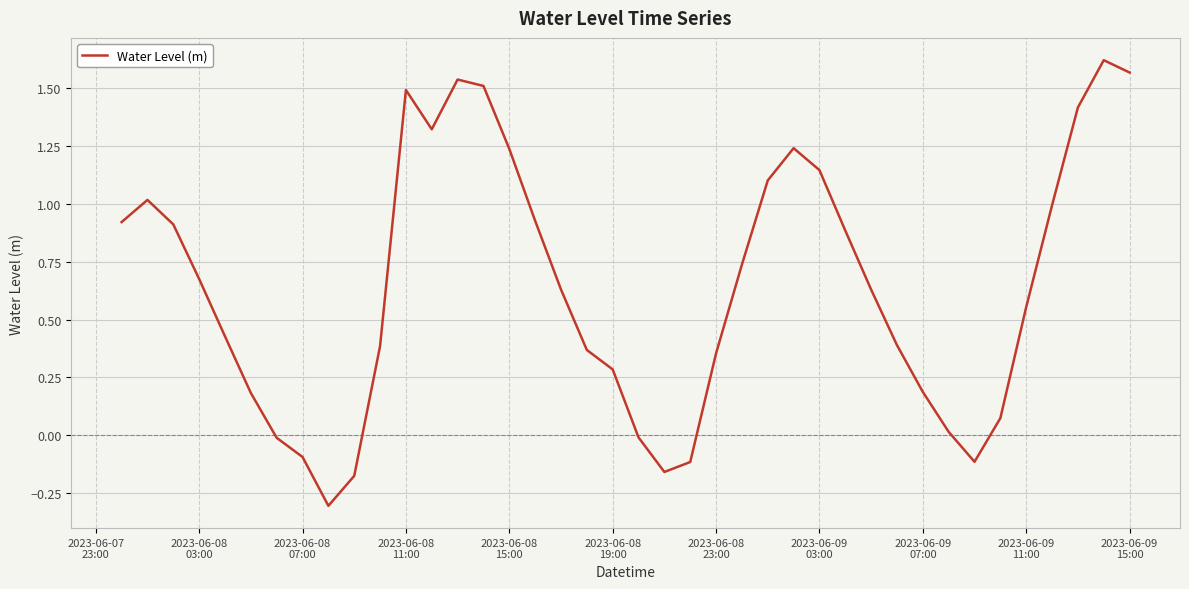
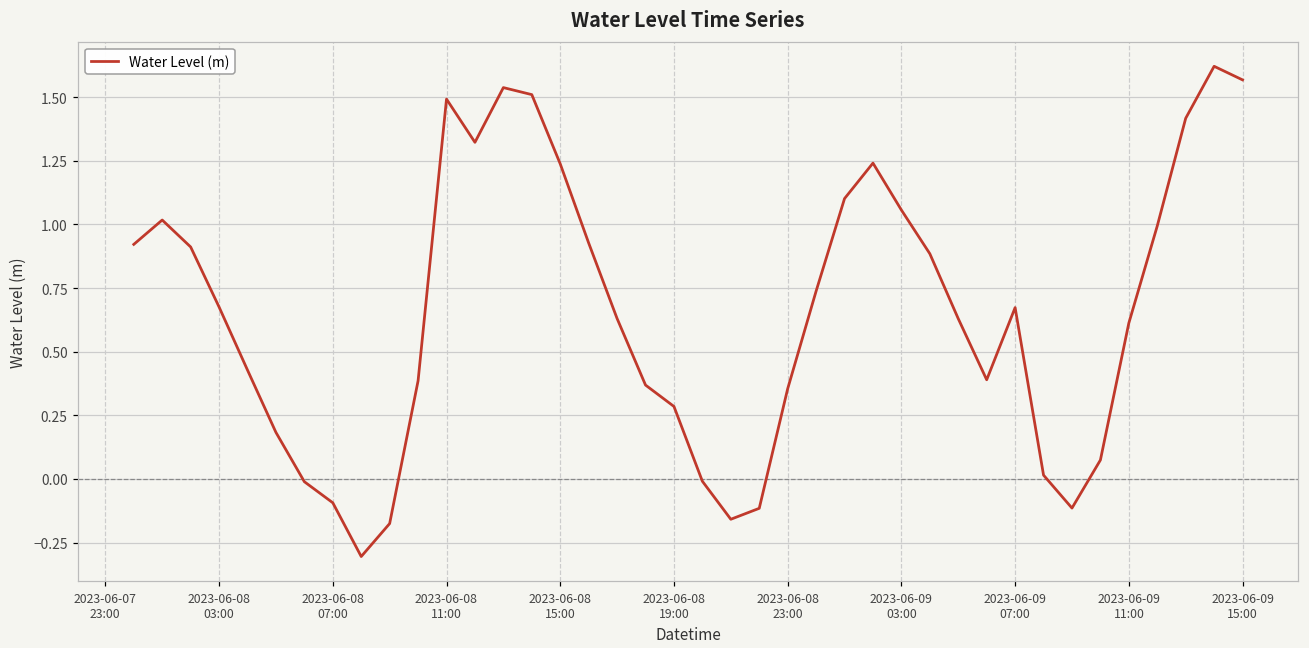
2023-06-09 03:00: 1.15 -> 1.06
2023-06-09 07:00: 0.19 -> 0.67
2023-06-09 11:00: 0.55 -> 0.61
